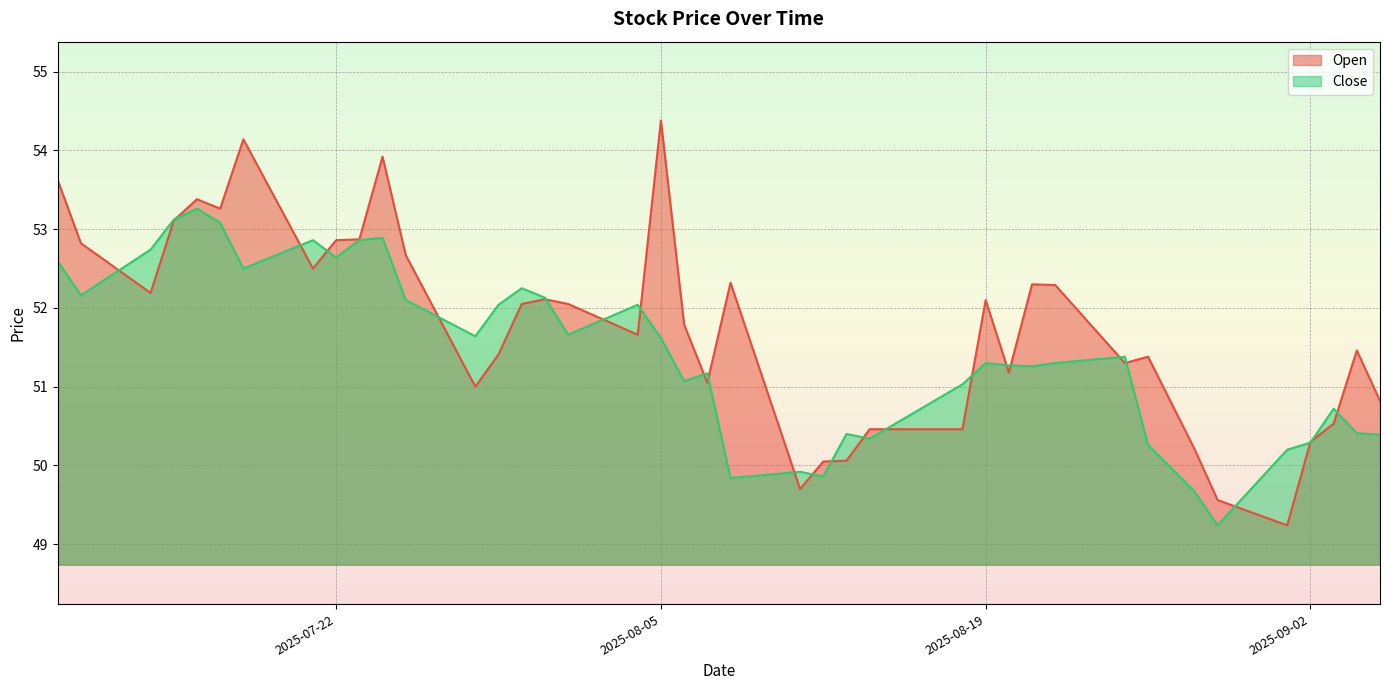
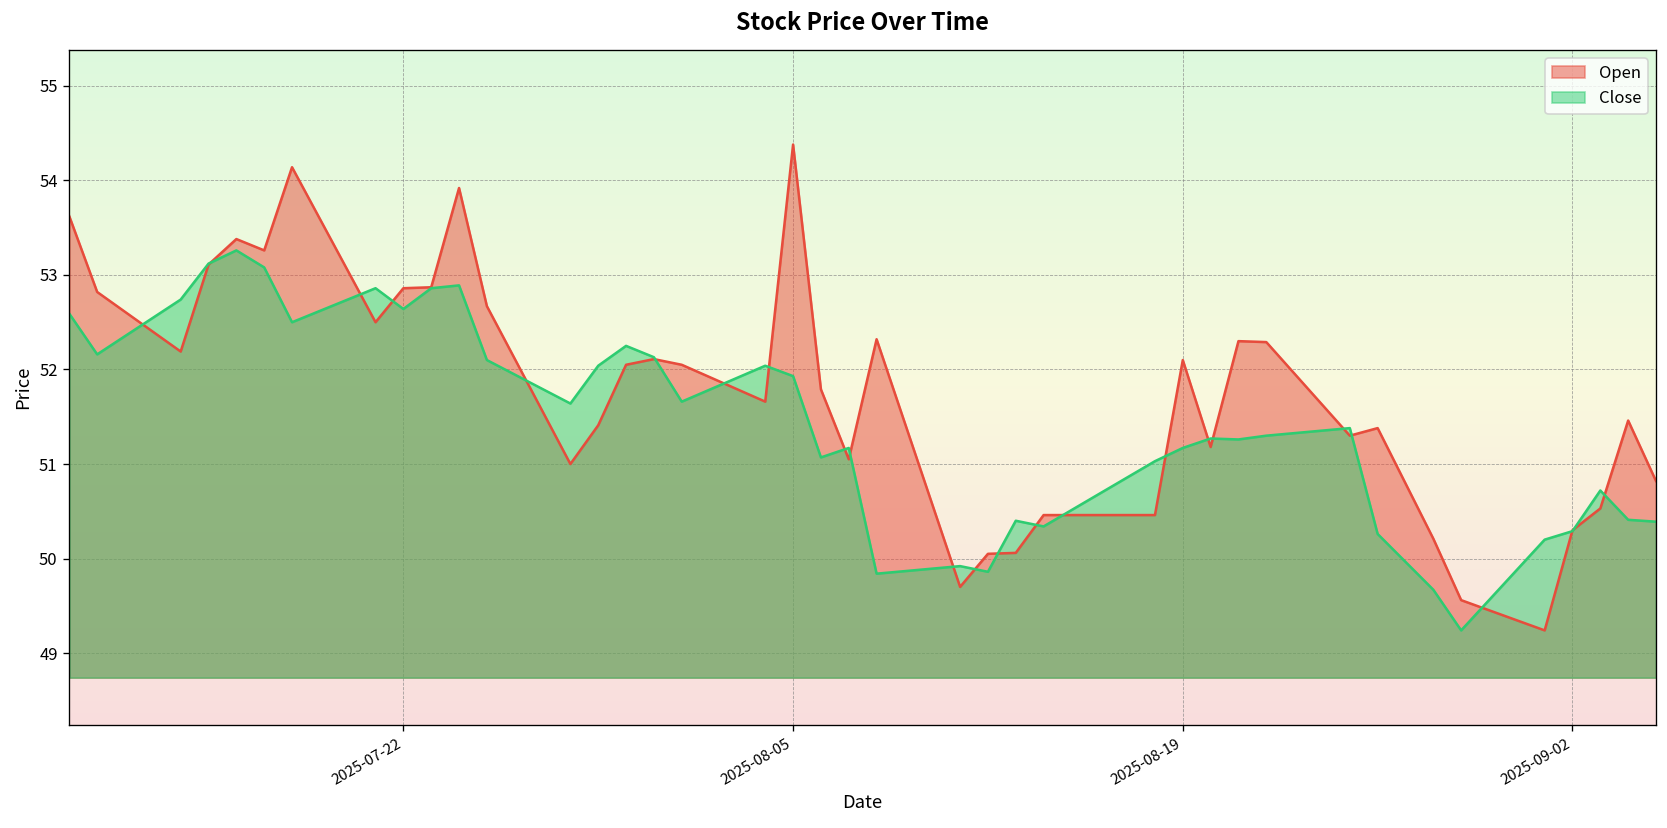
Close, 2025-08-05: 51.6 -> 51.9
Close, 2025-08-19: 51.3 -> 51.2
